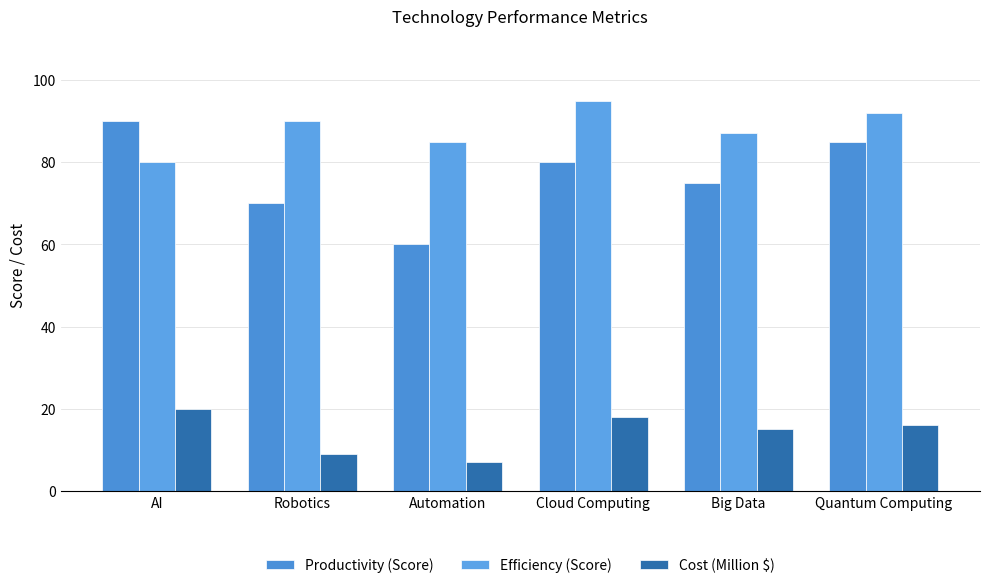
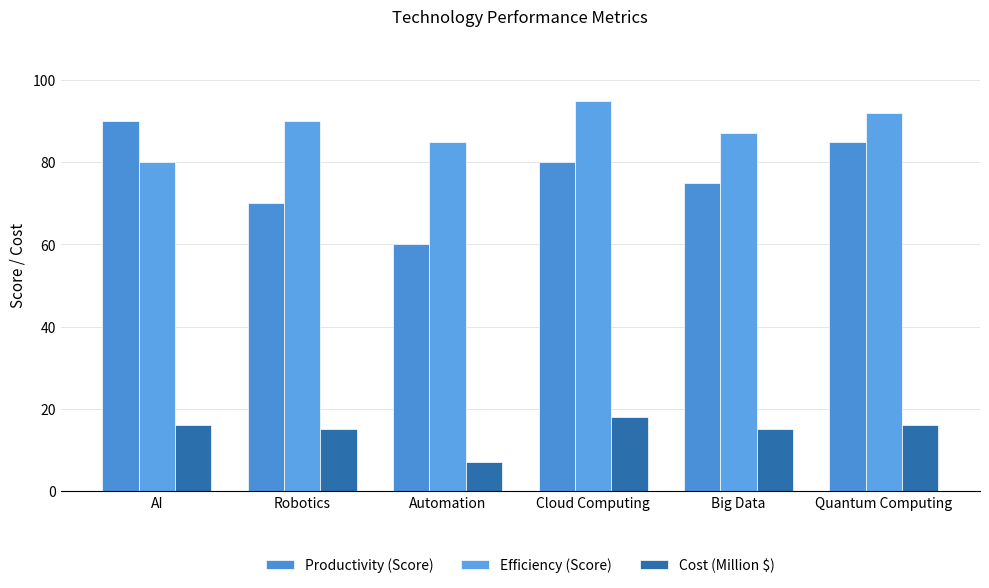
Cost (Million $), AI: 20 -> 16
Cost (Million $), Robotics: 9 -> 15
